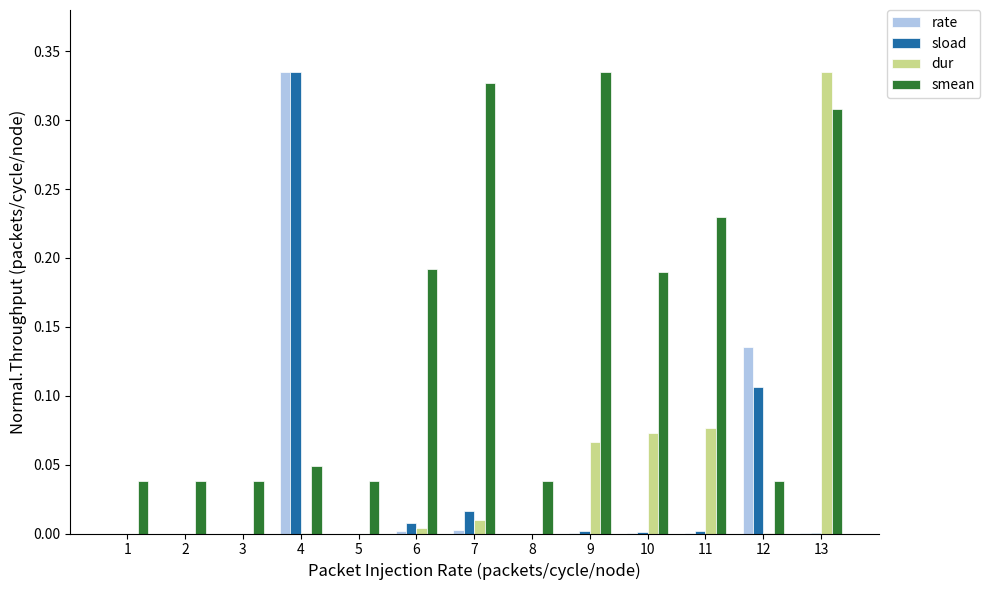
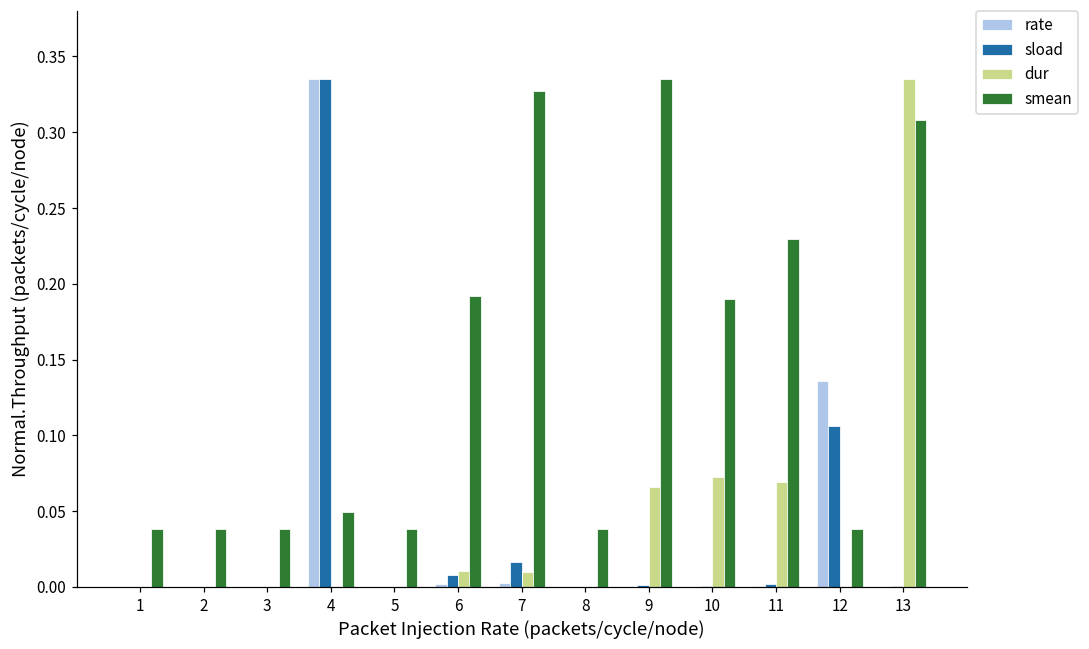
dur, 6: 0.004 -> 0.010
dur, 11: 0.077 -> 0.069
